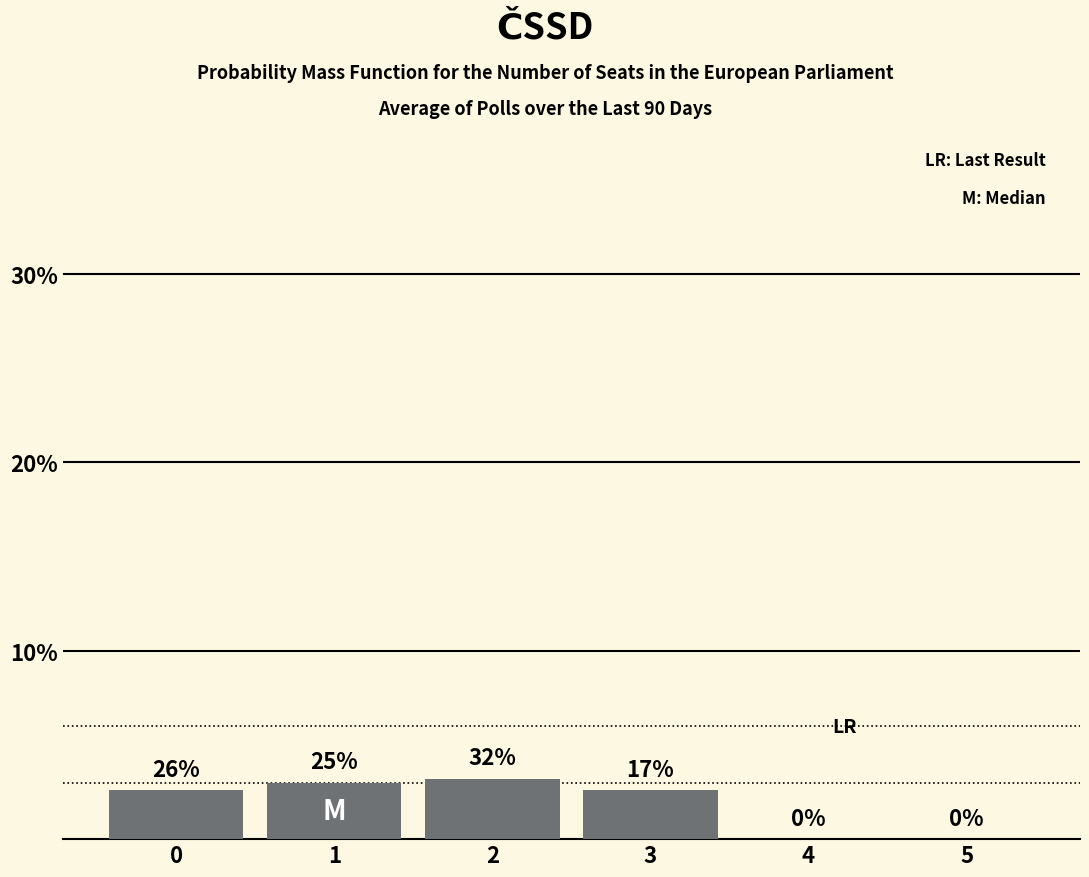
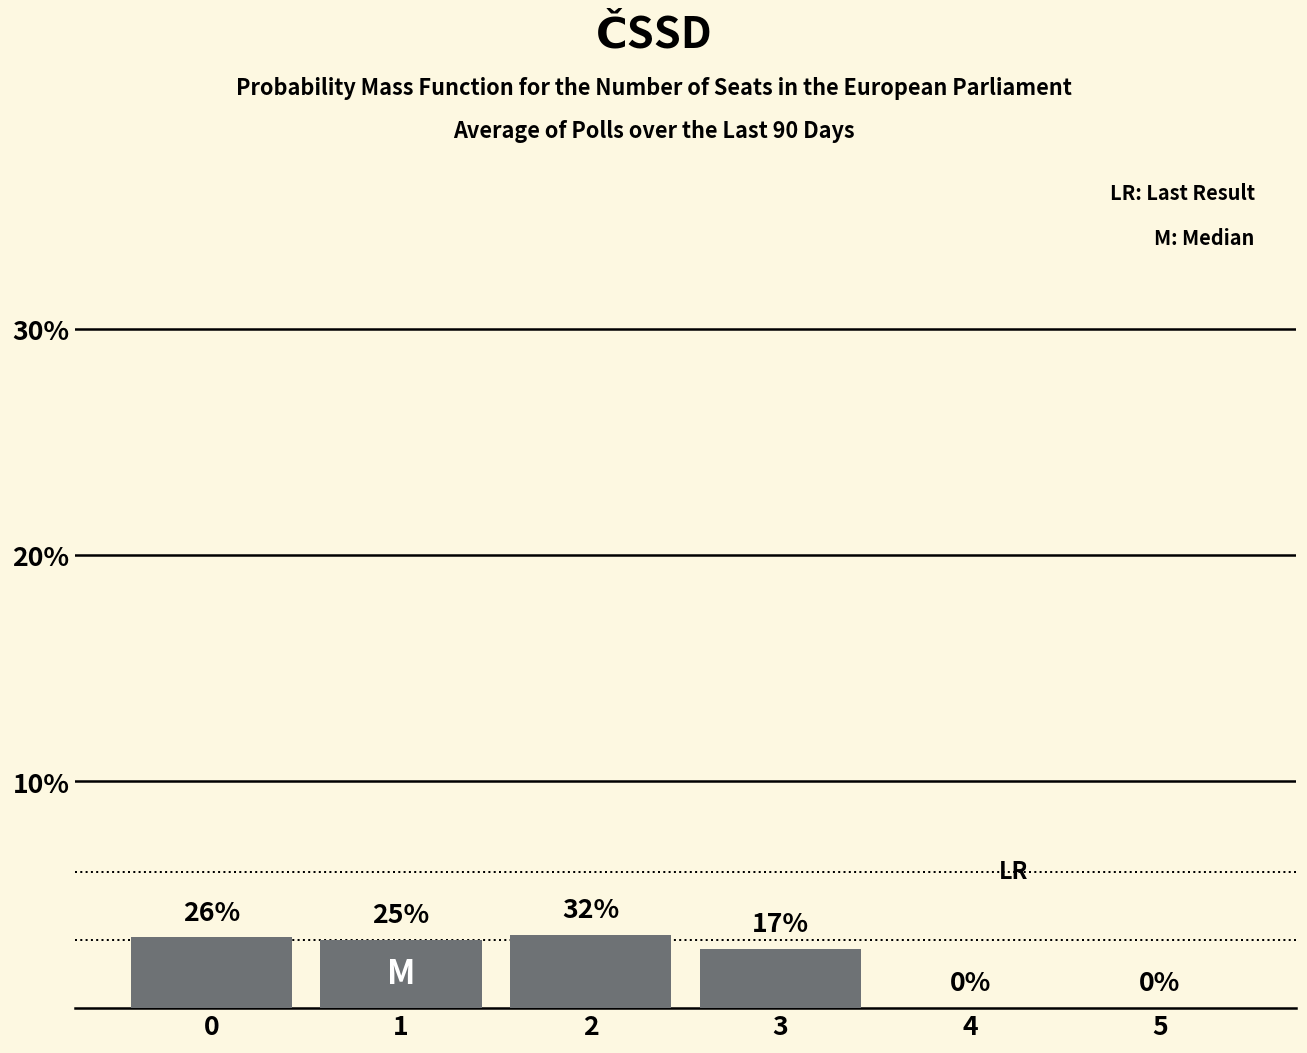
0: 2.6% -> 3.1%
